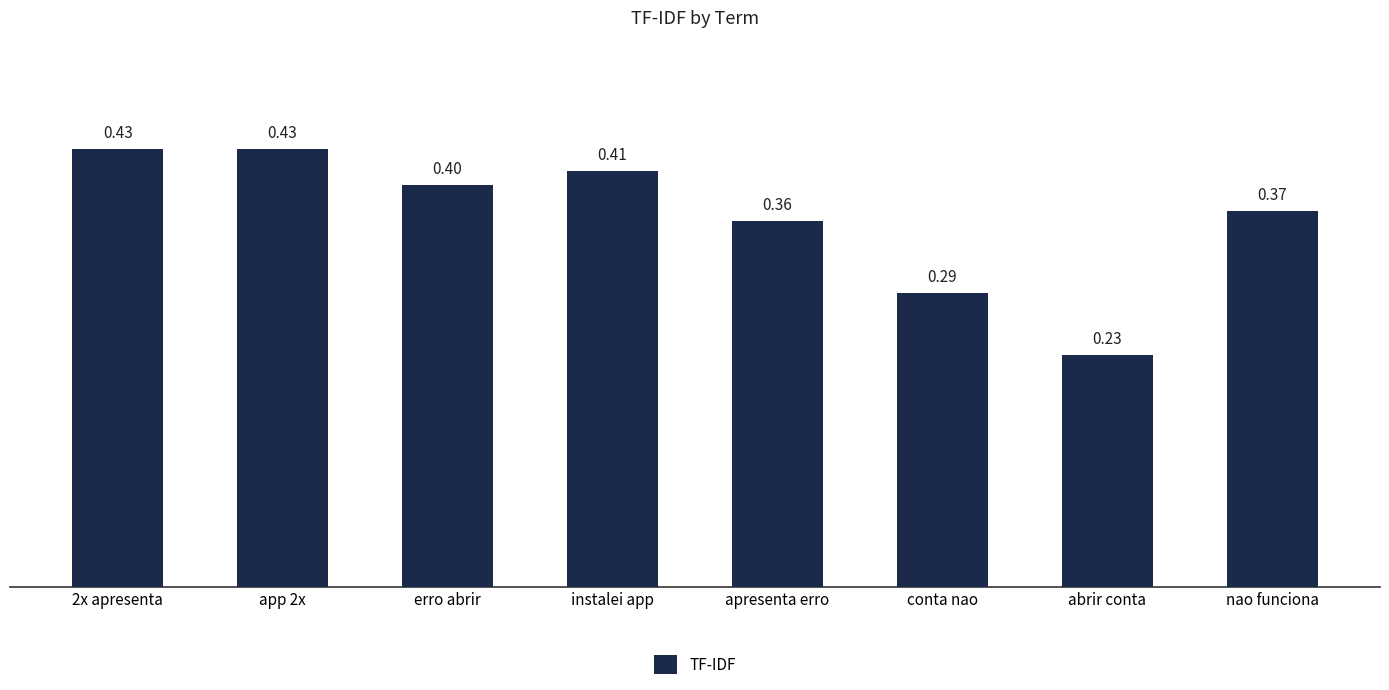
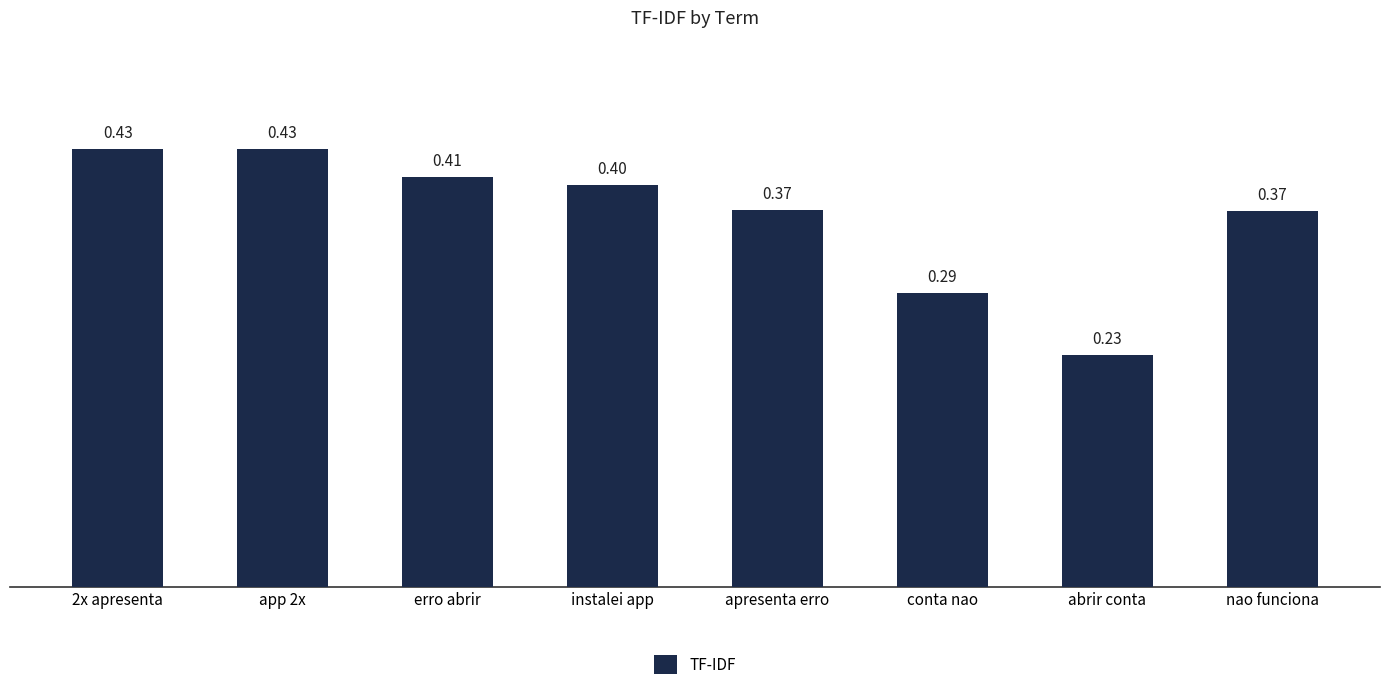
erro abrir: 0.40 -> 0.41
instalei app: 0.41 -> 0.40
apresenta erro: 0.36 -> 0.37
